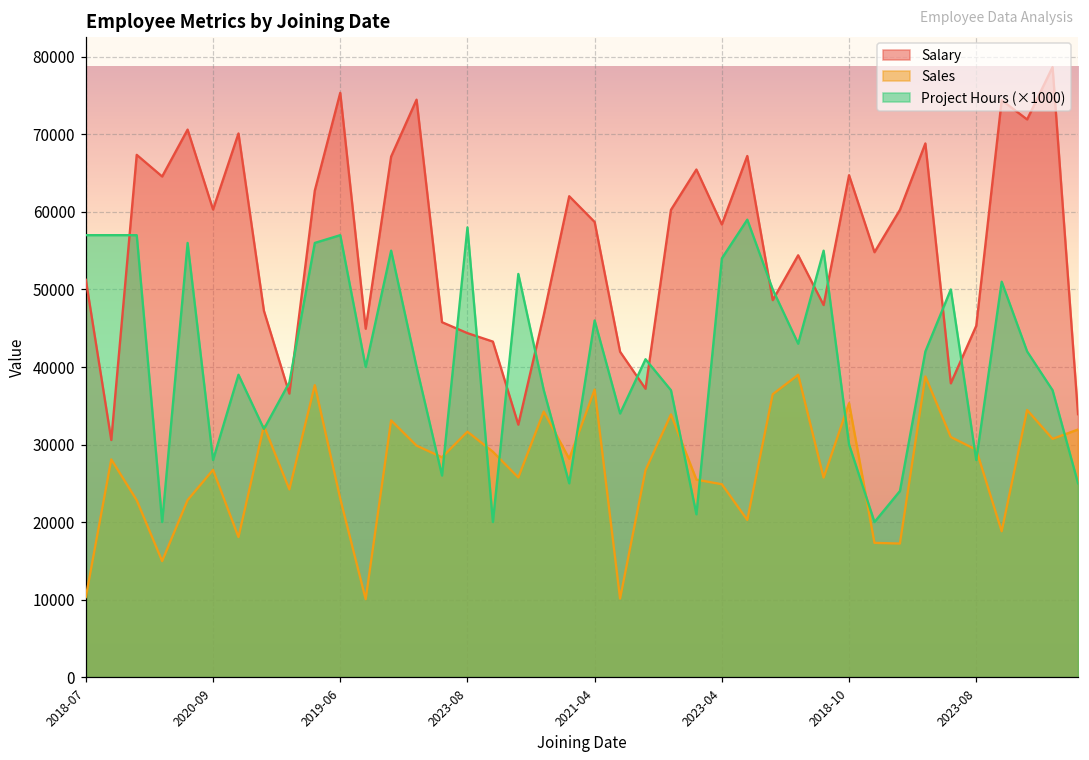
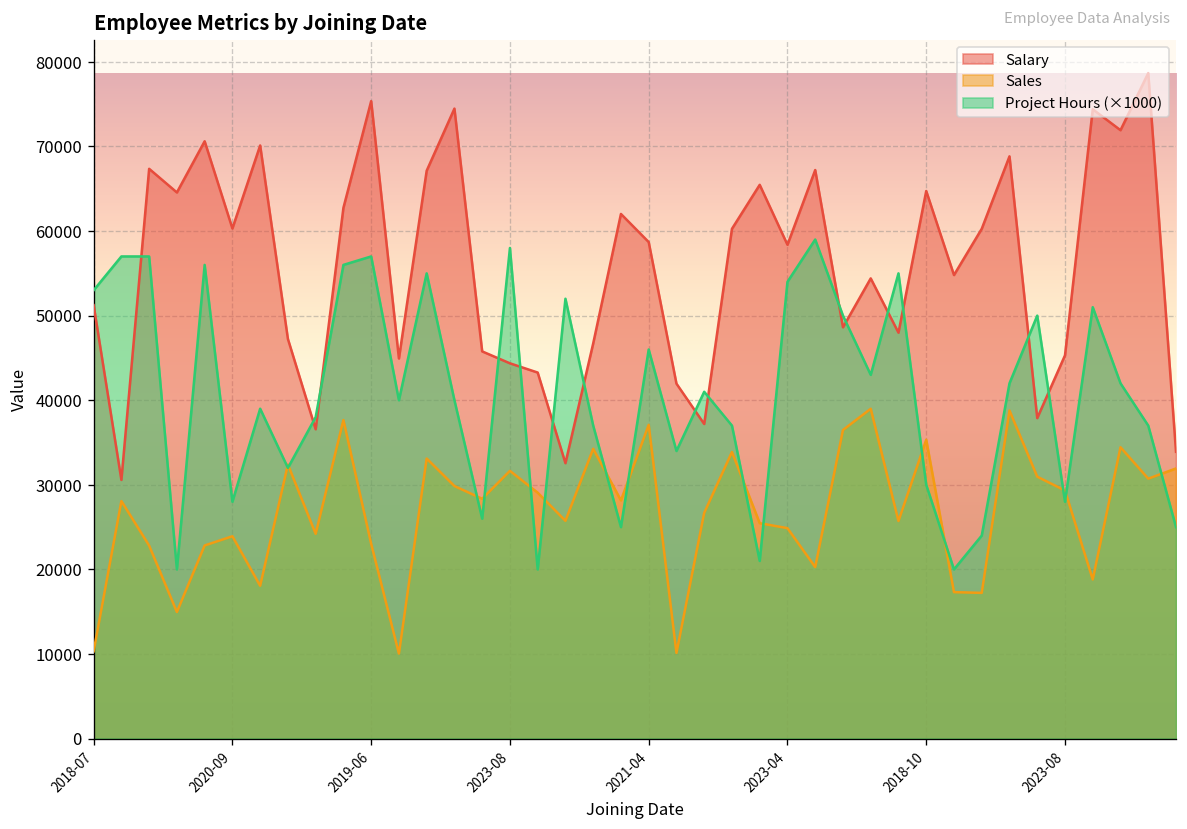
Project Hours (×1000), 2018-07: 57000 -> 53000
Sales, 2020-09: 27000 -> 24000
